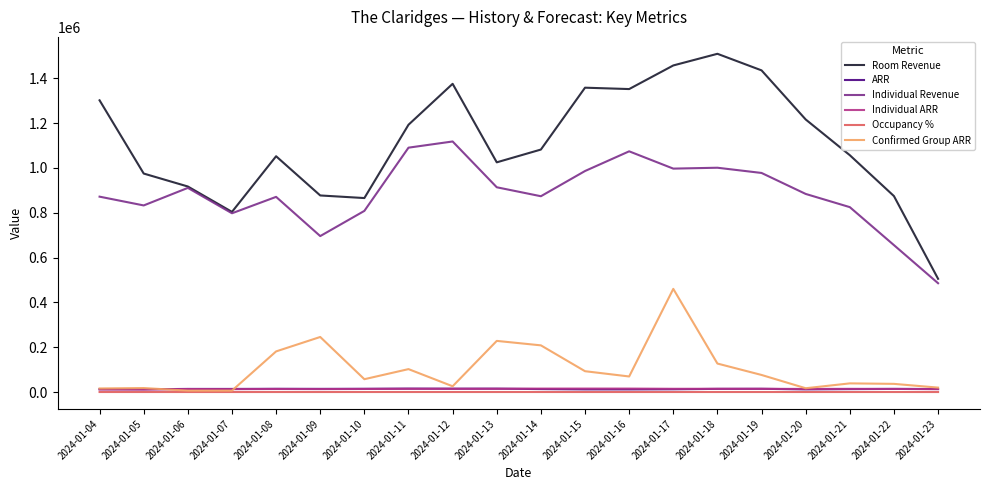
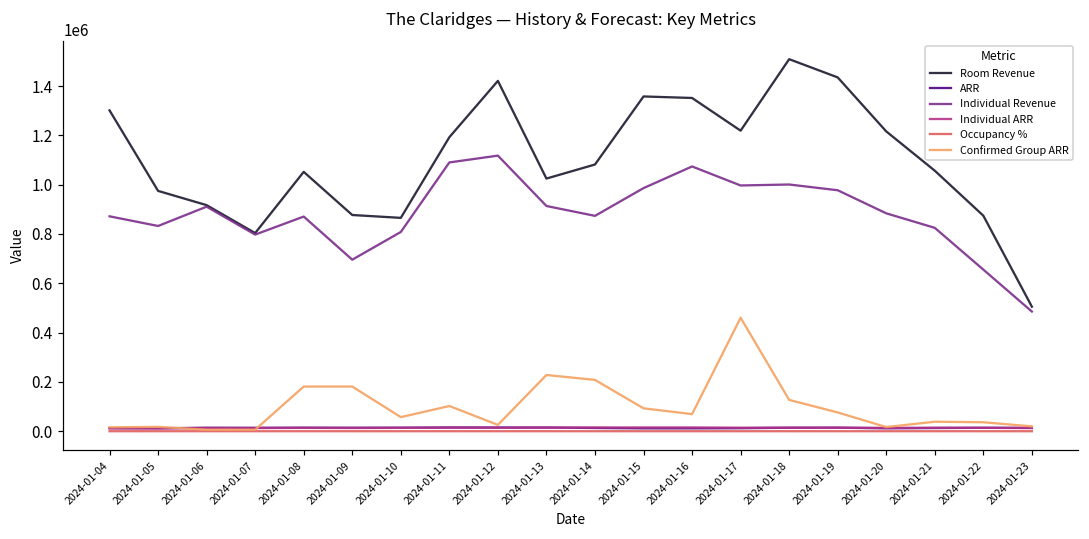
Confirmed Group ARR, 2024-01-09: 250000 -> 180000
Room Revenue, 2024-01-12: 1380000 -> 1420000
Room Revenue, 2024-01-17: 1460000 -> 1220000
